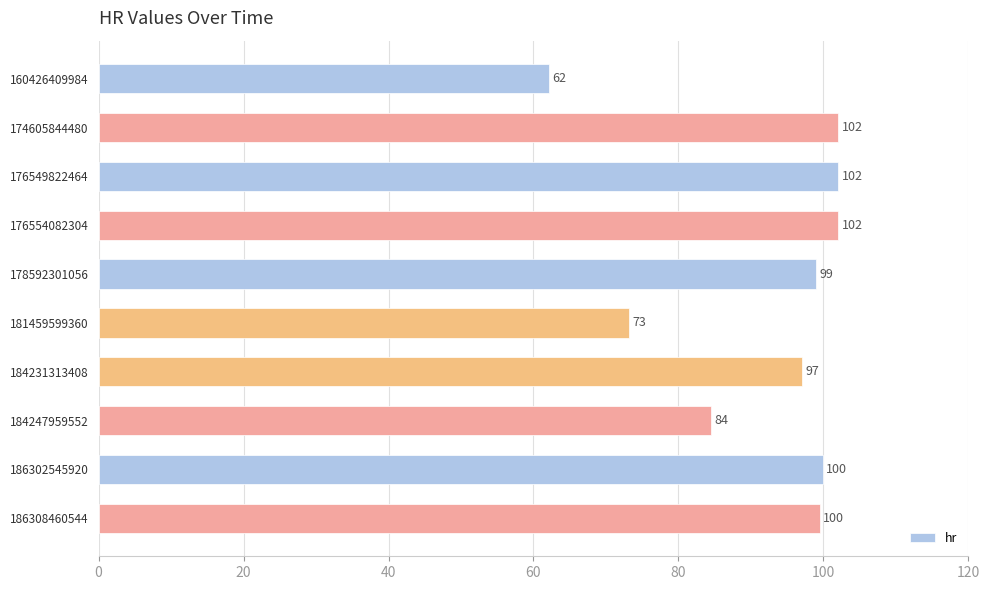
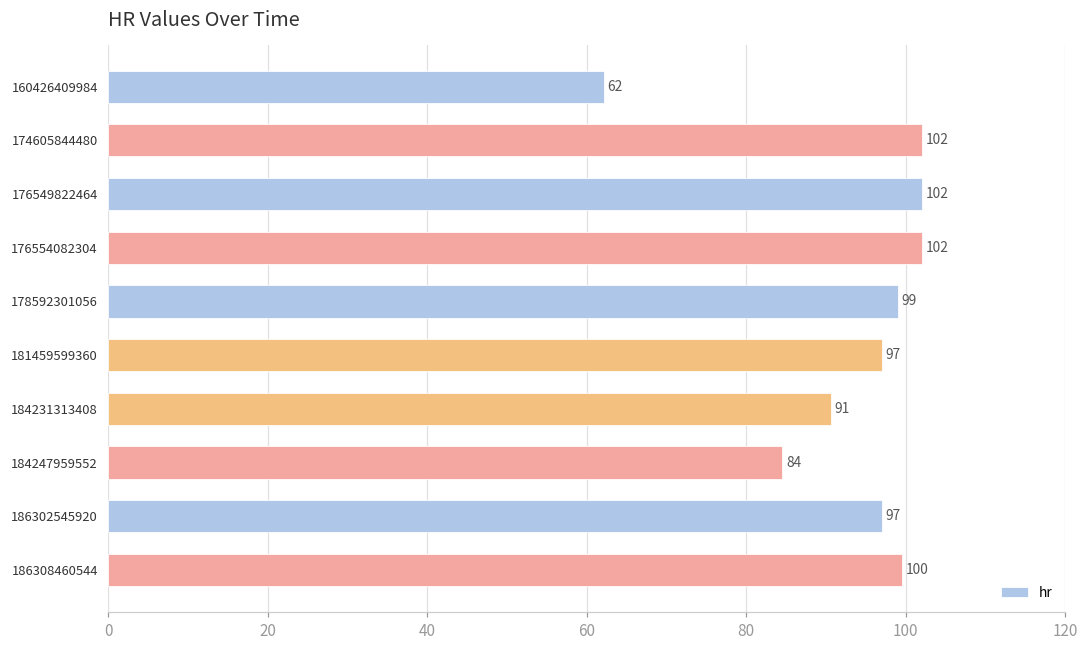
181459599360: 73 -> 97
184231313408: 97 -> 91
186302545920: 100 -> 97
